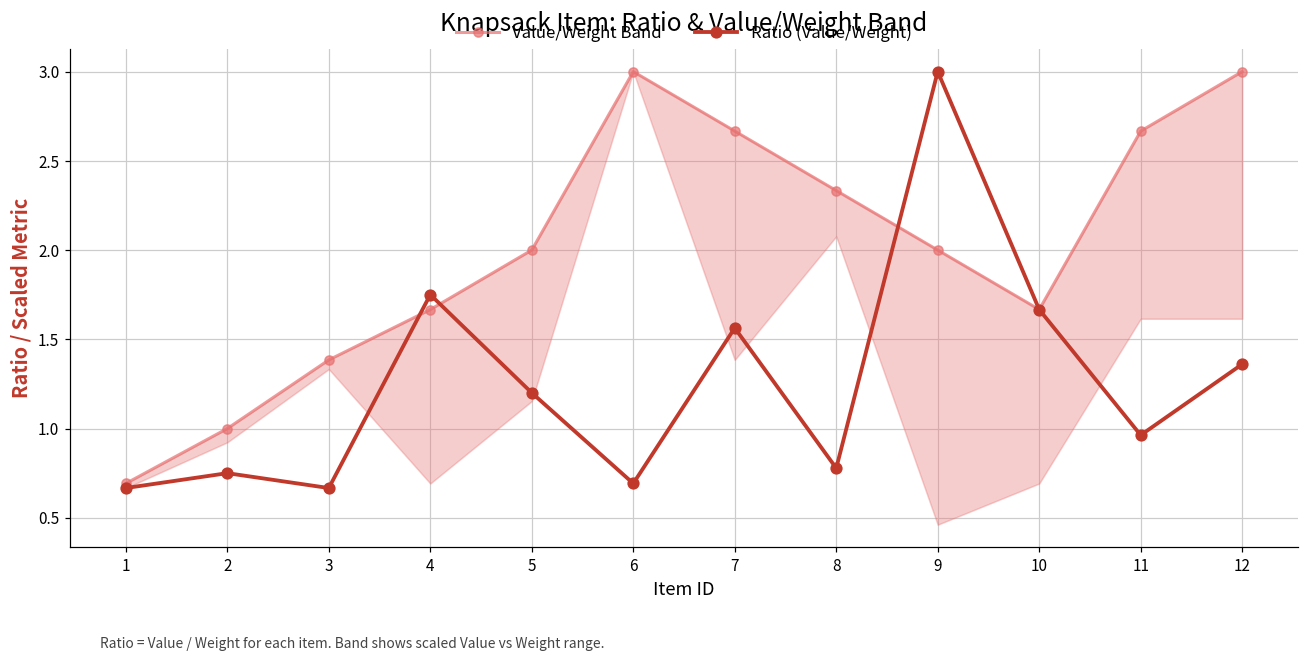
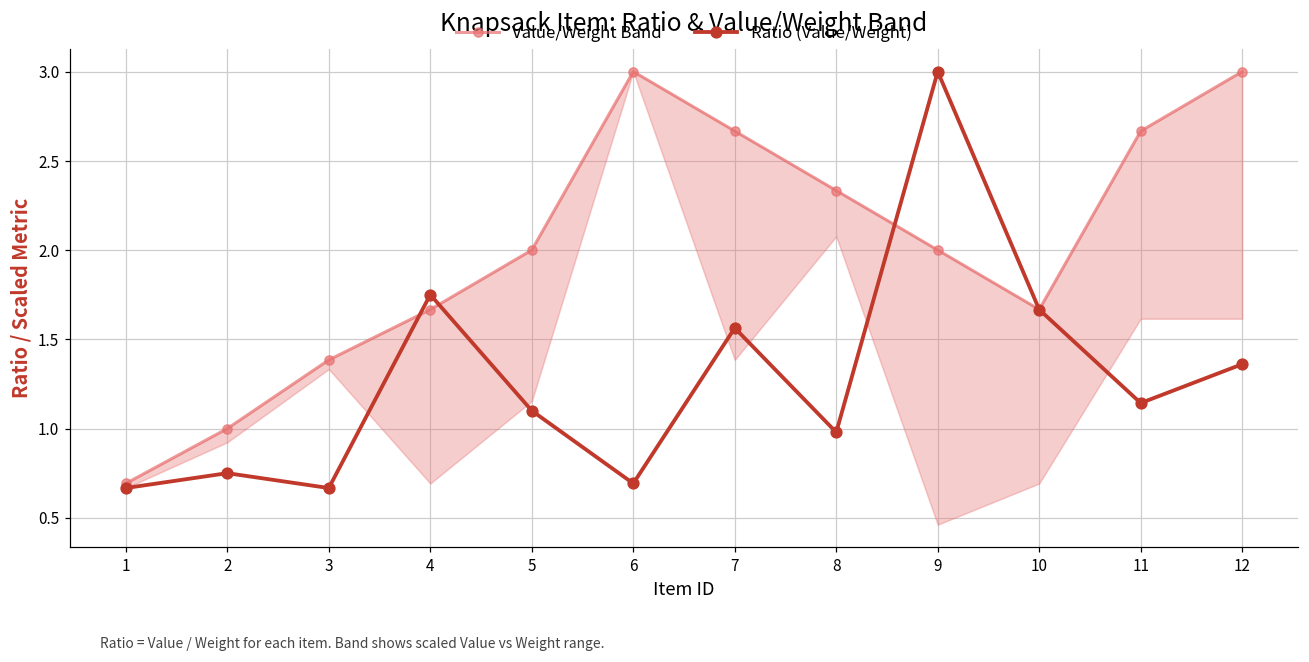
Ratio (Value/Weight), 5: 1.2 -> 1.1
Ratio (Value/Weight), 8: 0.78 -> 0.98
Ratio (Value/Weight), 11: 0.96 -> 1.14
